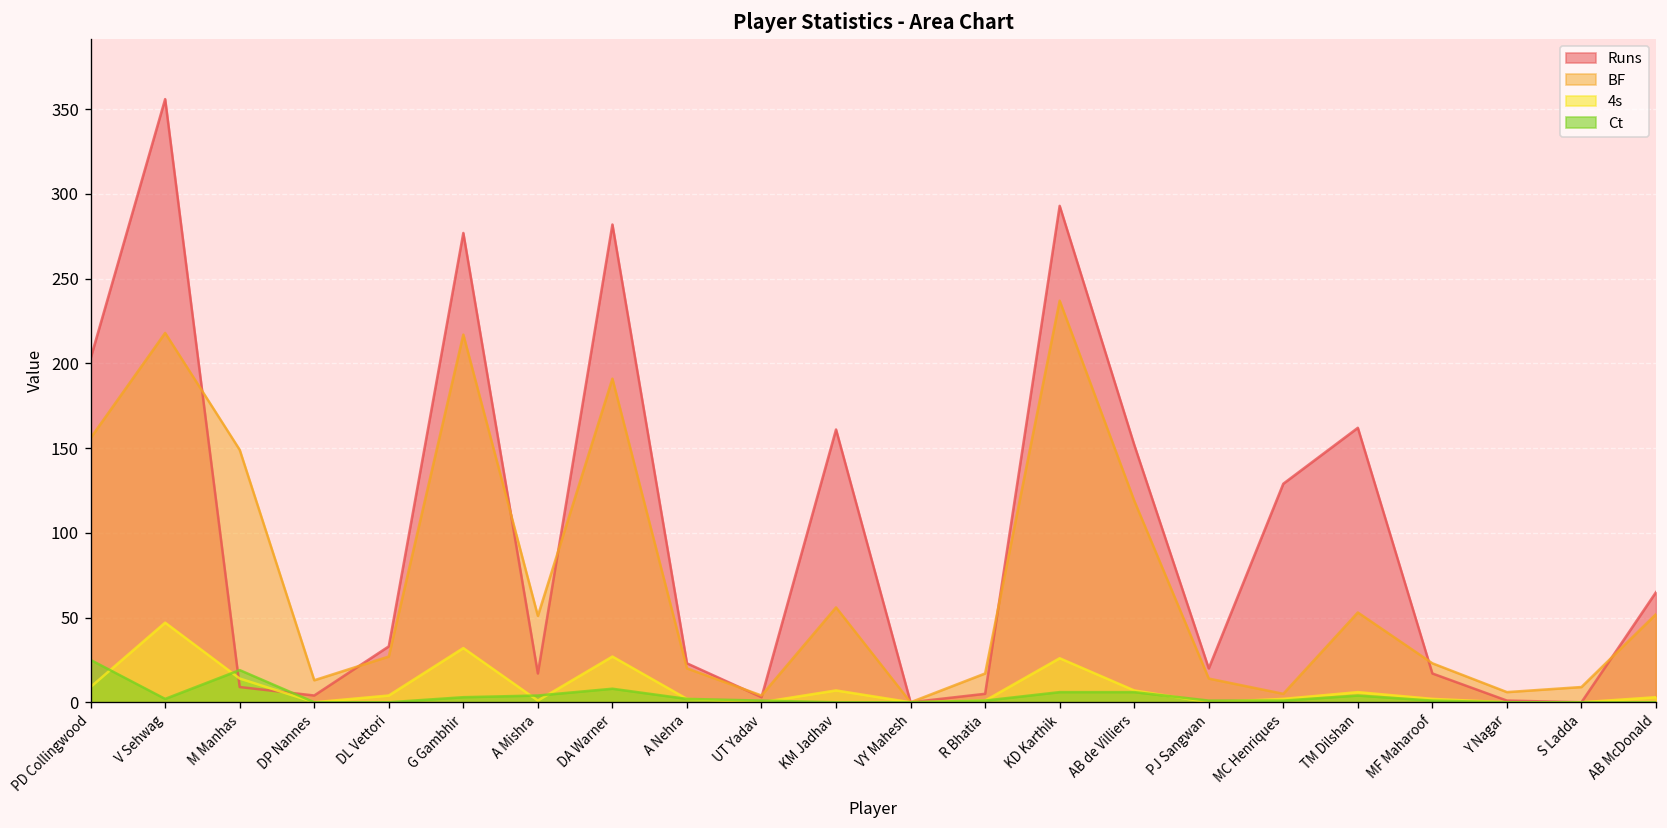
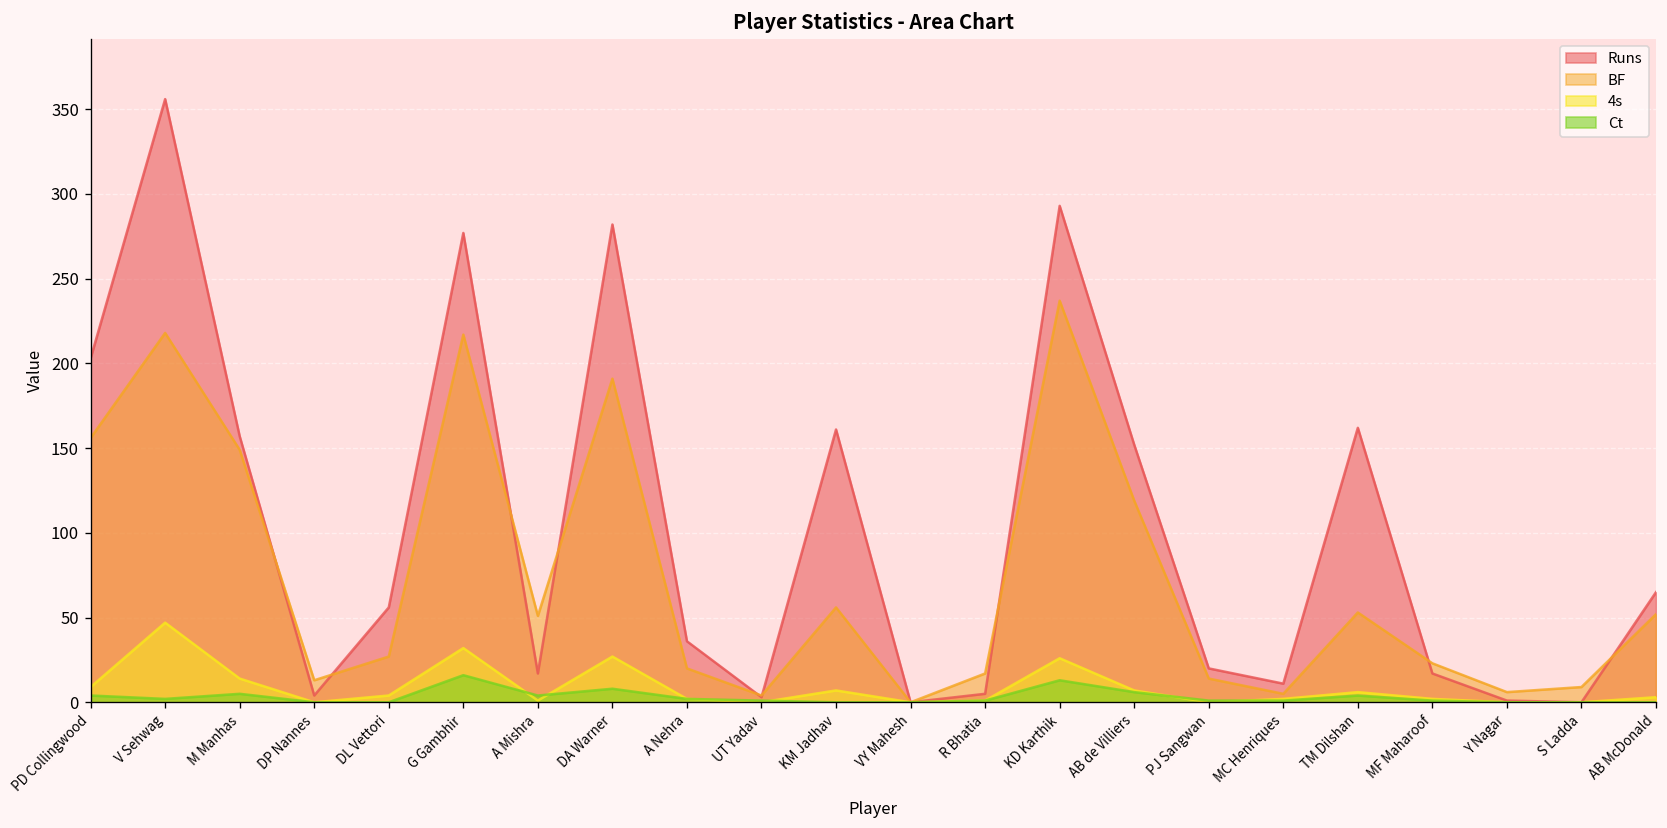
Ct, PD Collingwood: 25 -> 4
Runs, M Manhas: 9 -> 157
Ct, M Manhas: 19 -> 5
Runs, DL Vettori: 33 -> 56
Ct, G Gambhir: 3 -> 16
Runs, A Nehra: 23 -> 36
Ct, KD Karthik: 6 -> 13
Runs, MC Henriques: 129 -> 11
